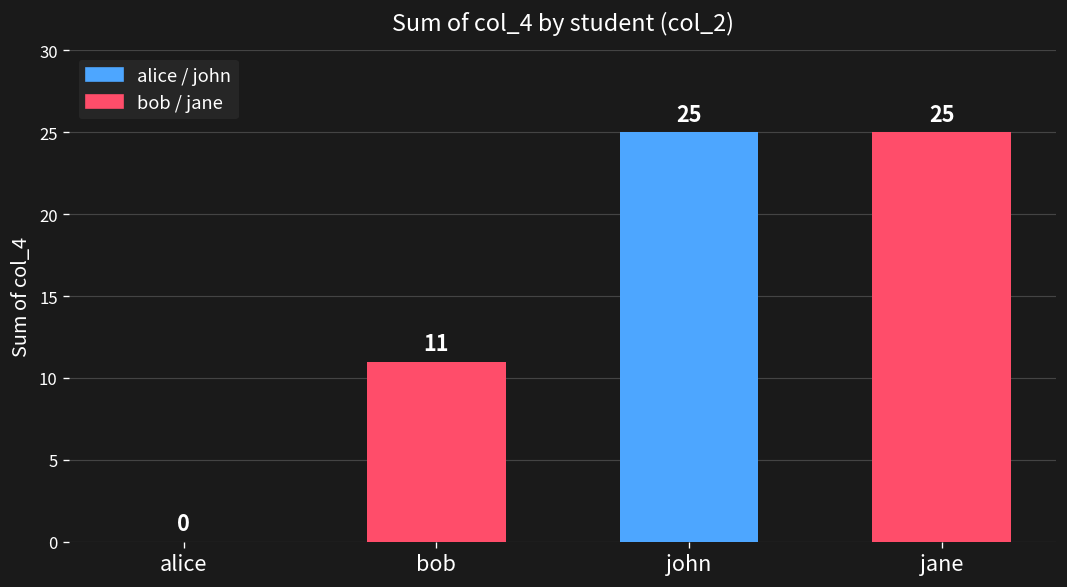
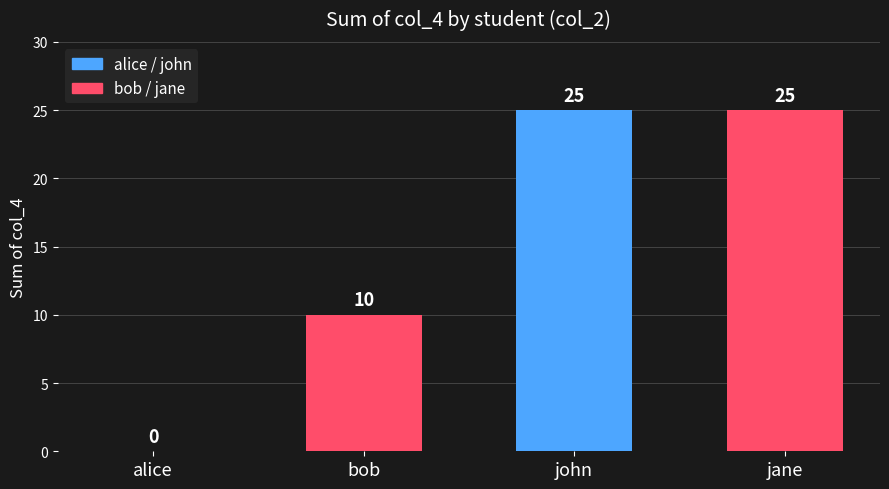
bob: 11 -> 10
